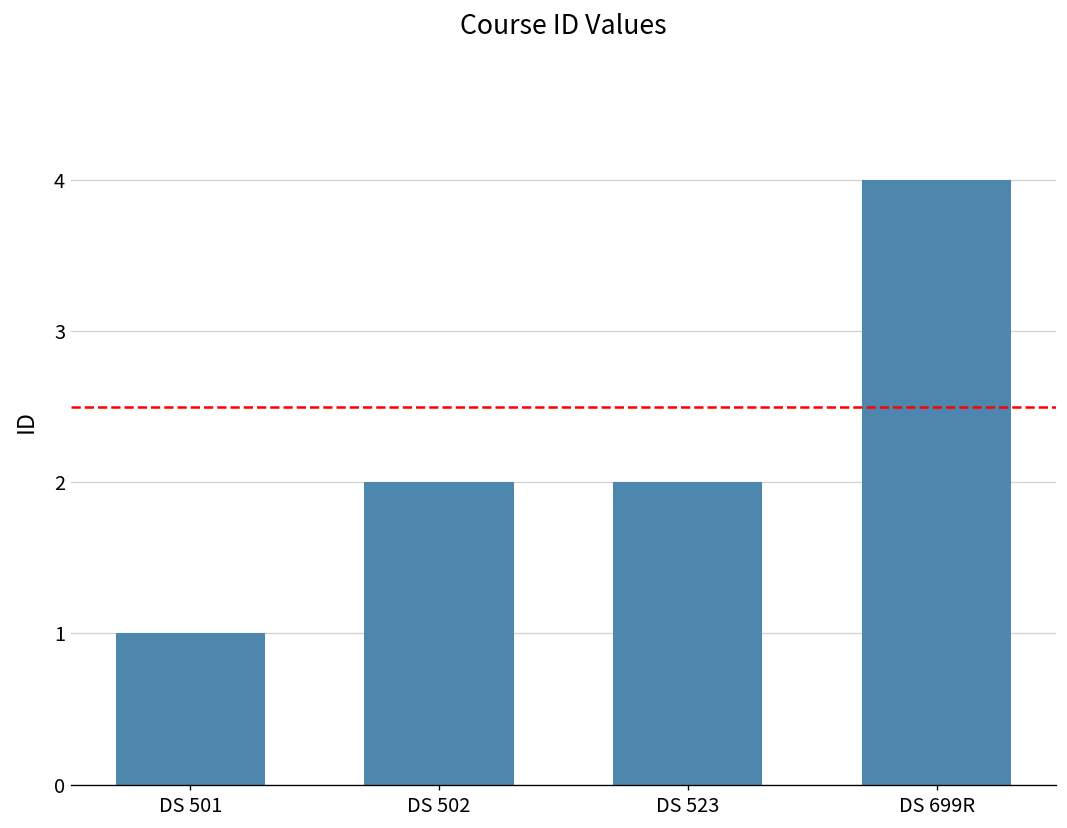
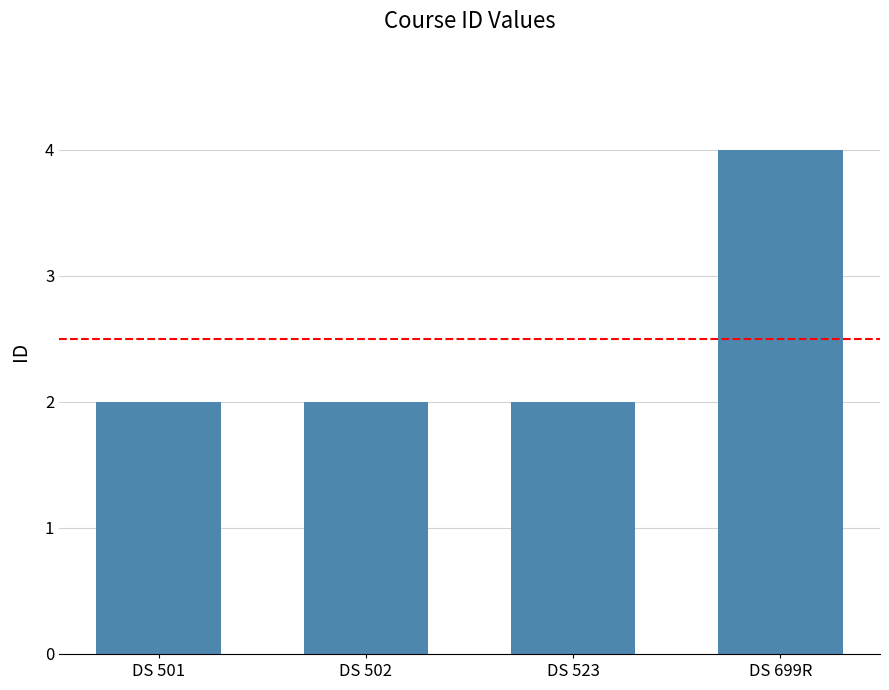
DS 501: 1 -> 2
